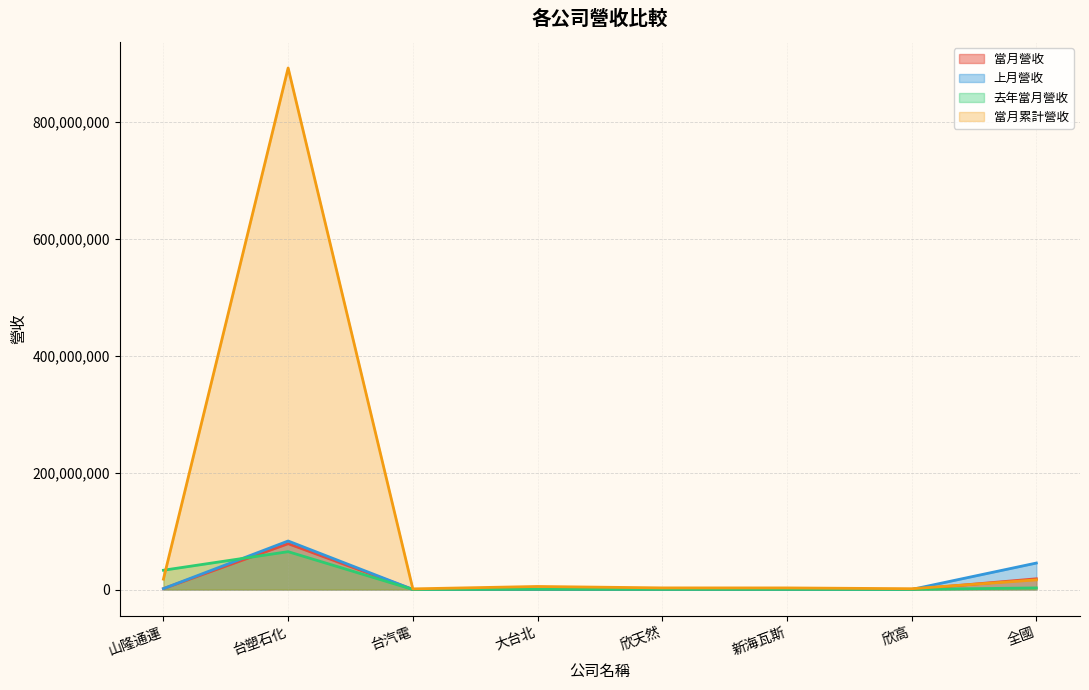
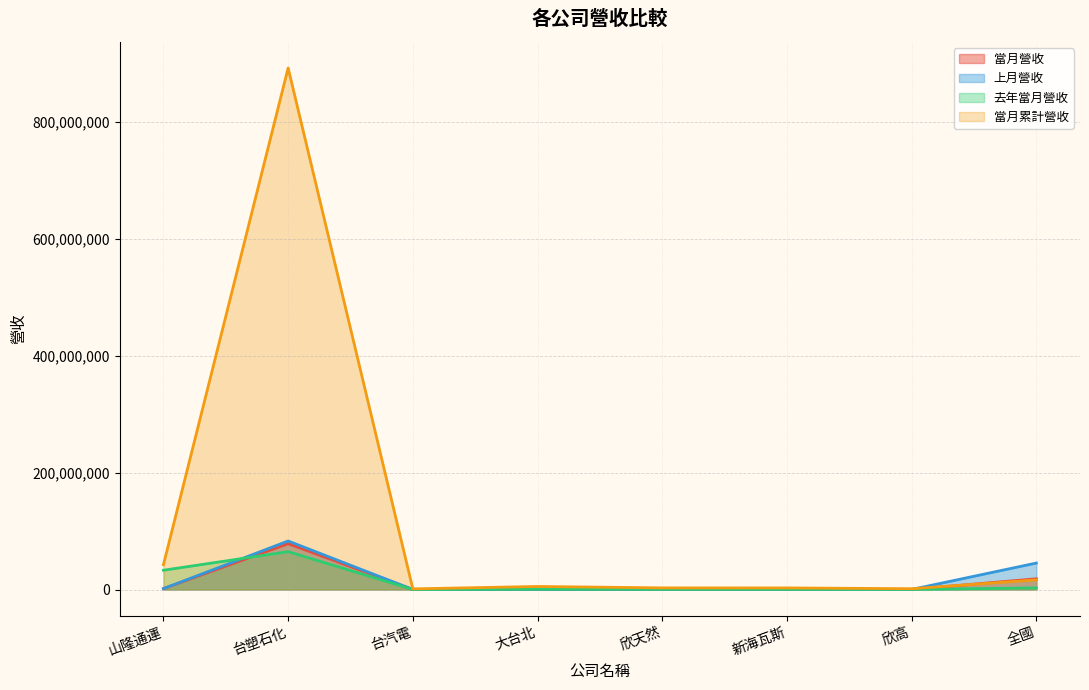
當月累計營收, 山隆通運: 20,000,000 -> 40,000,000
